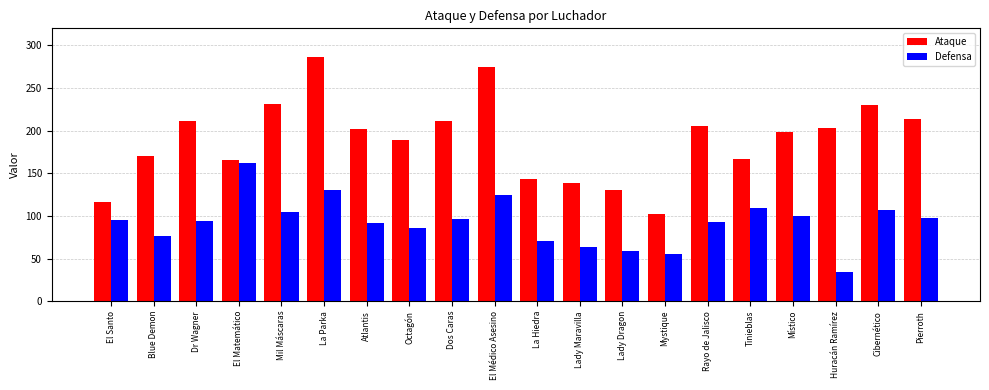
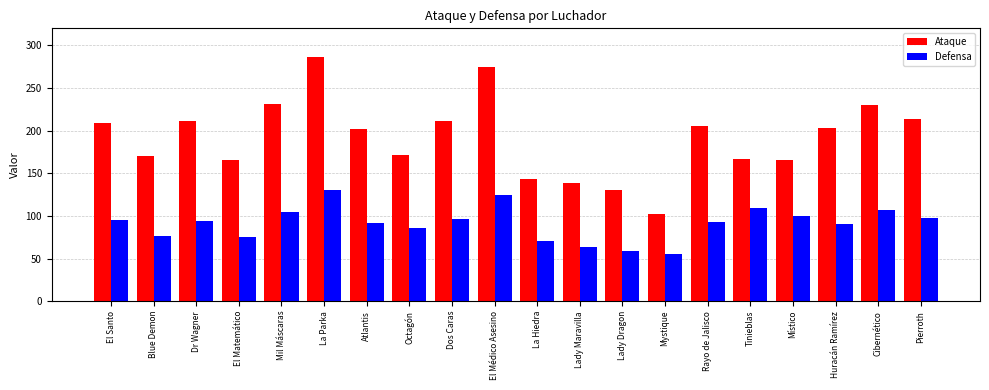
Ataque, El Santo: 120 -> 210
Defensa, El Matemático: 160 -> 80
Ataque, Octagón: 190 -> 170
Ataque, Místico: 200 -> 170
Defensa, Huracán Ramírez: 30 -> 90
